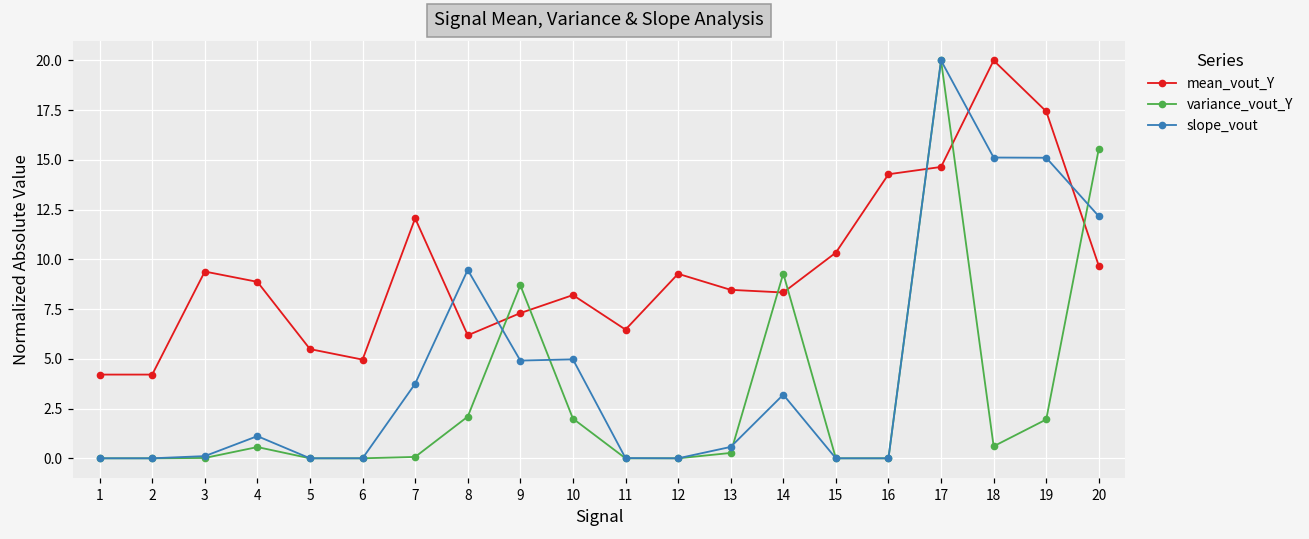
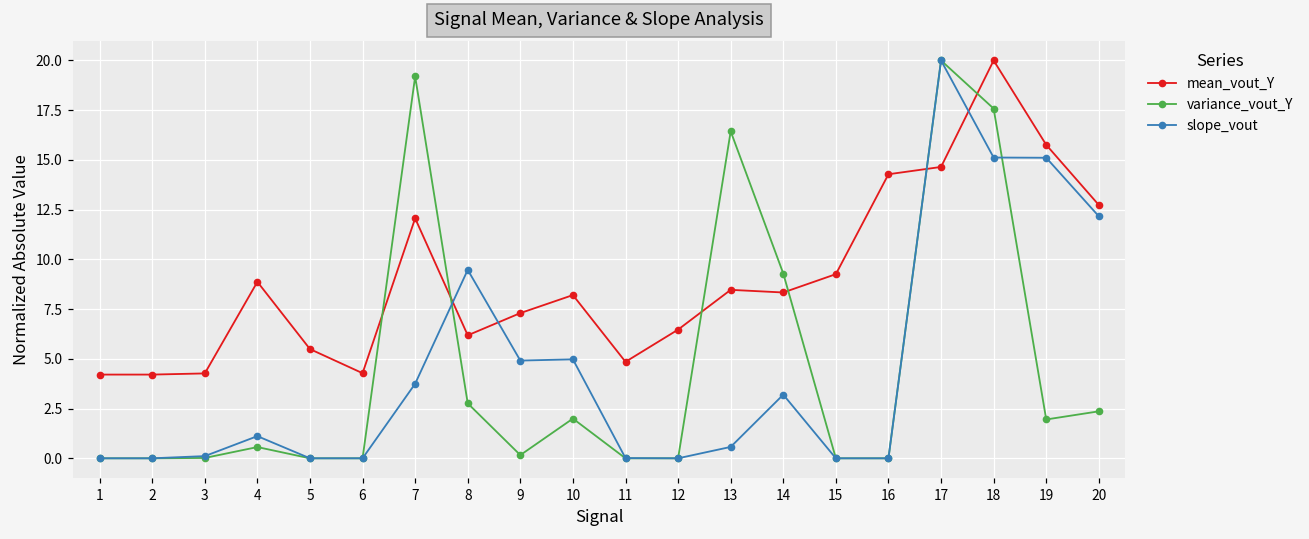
mean_vout_Y, 3: 9.4 -> 4.3
mean_vout_Y, 6: 5.0 -> 4.3
variance_vout_Y, 7: 0.1 -> 19.2
variance_vout_Y, 8: 2.1 -> 2.8
variance_vout_Y, 9: 8.7 -> 0.2
mean_vout_Y, 11: 6.5 -> 4.9
mean_vout_Y, 12: 9.3 -> 6.5
variance_vout_Y, 13: 0.3 -> 16.4
mean_vout_Y, 15: 10.3 -> 9.3
variance_vout_Y, 18: 0.6 -> 17.6
mean_vout_Y, 19: 17.4 -> 15.8
mean_vout_Y, 20: 9.7 -> 12.7
variance_vout_Y, 20: 15.6 -> 2.4
